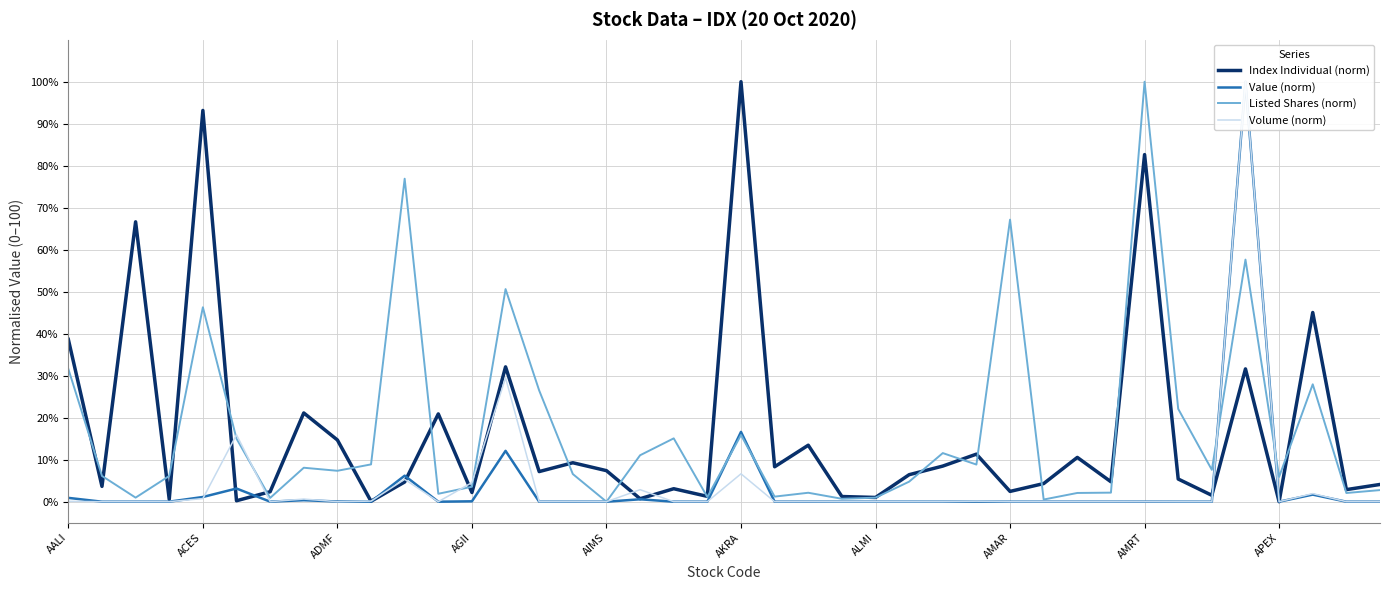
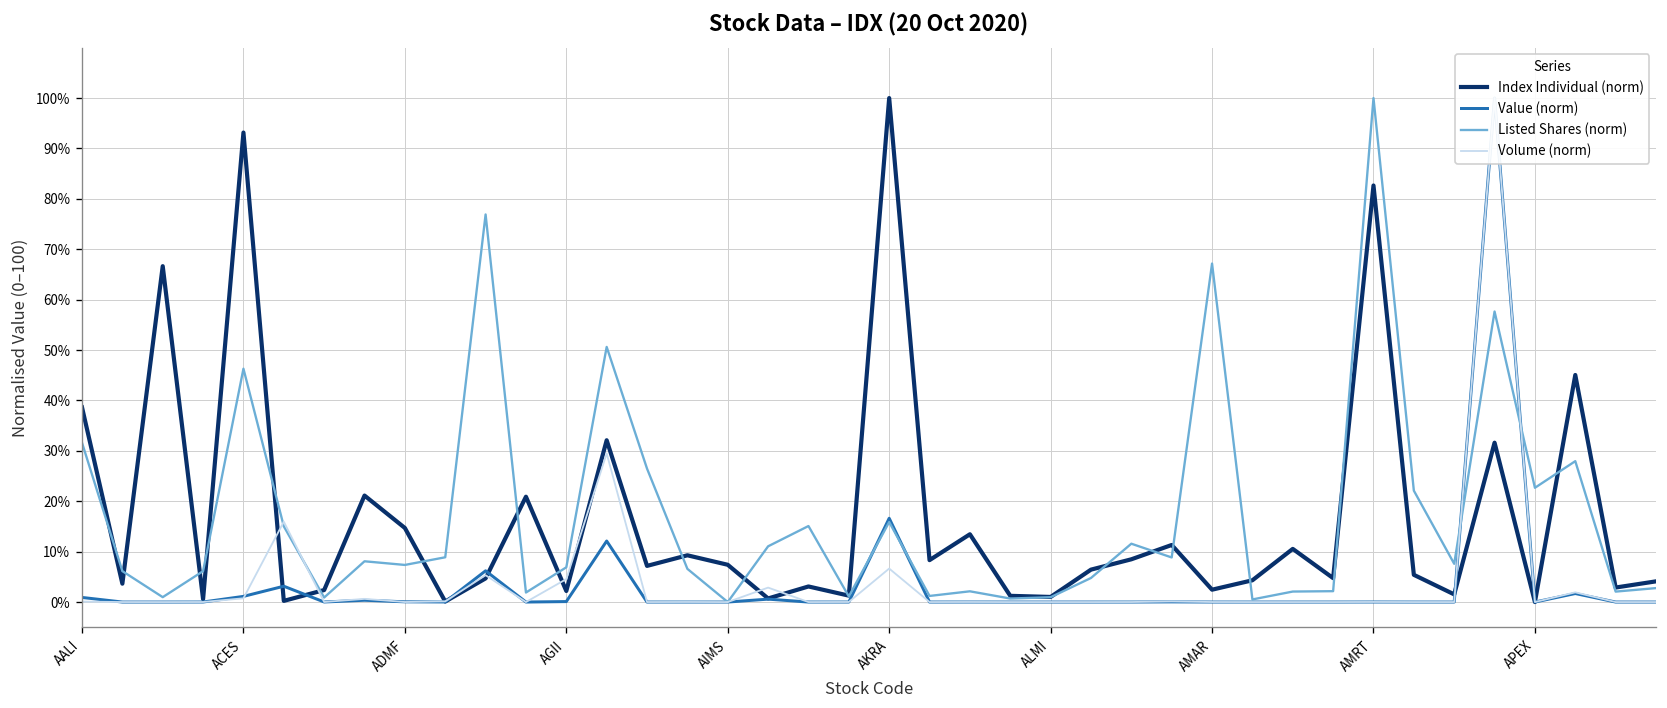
Listed Shares (norm), AGII: 4% -> 7%
Listed Shares (norm), APEX: 6% -> 23%
